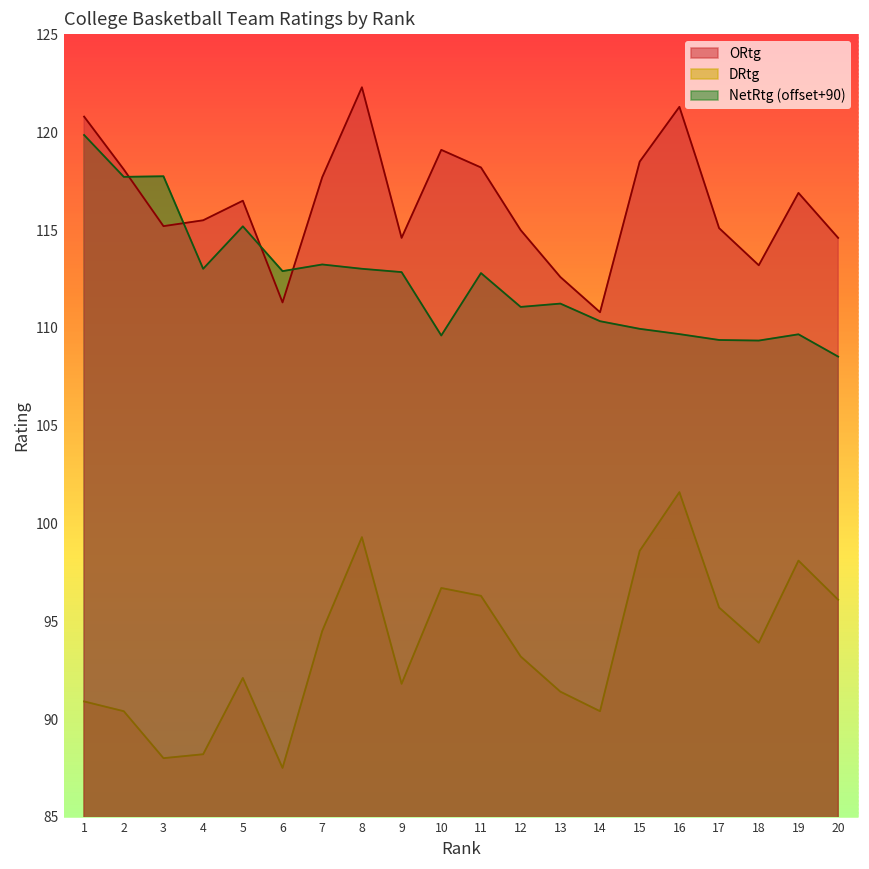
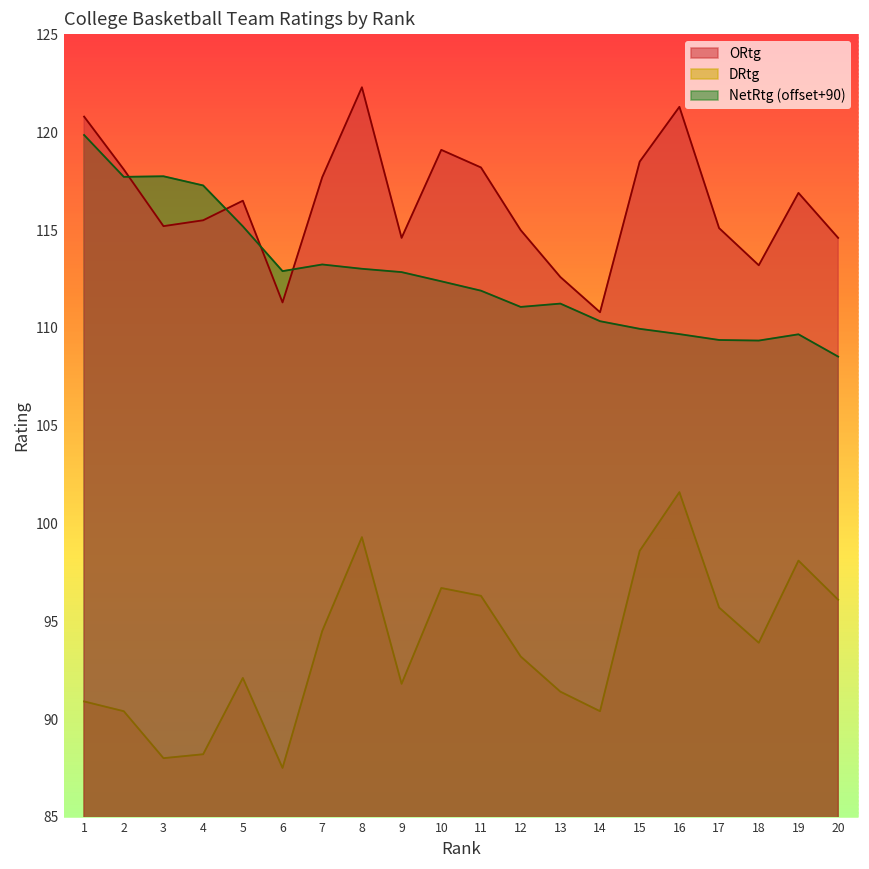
NetRtg (offset+90), 4: 113.0 -> 117.3
NetRtg (offset+90), 10: 109.6 -> 112.4
NetRtg (offset+90), 11: 112.8 -> 111.9
